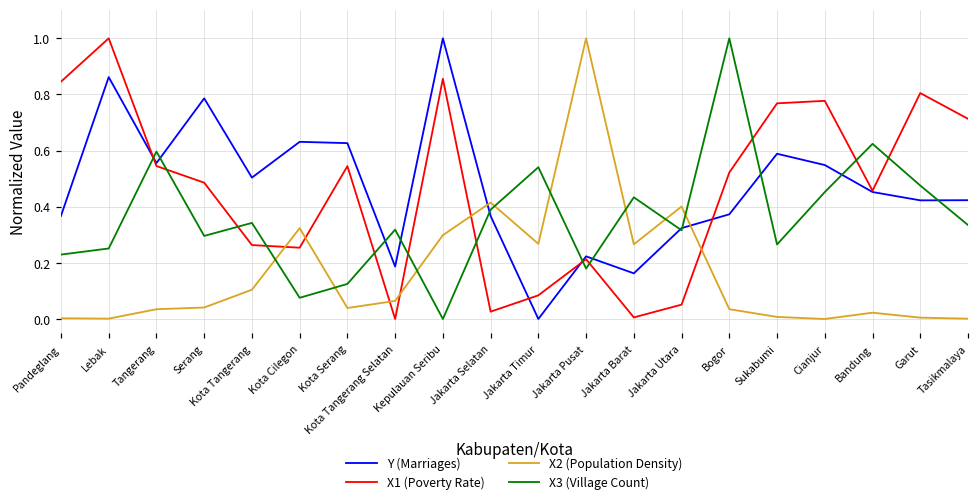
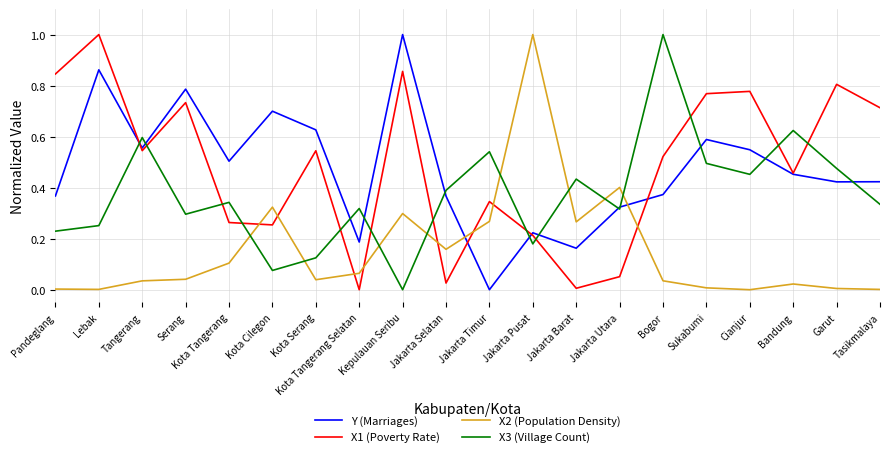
X1 (Poverty Rate), Serang: 0.49 -> 0.73
Y (Marriages), Kota Cilegon: 0.63 -> 0.70
X2 (Population Density), Jakarta Selatan: 0.41 -> 0.16
X1 (Poverty Rate), Jakarta Timur: 0.08 -> 0.35
X3 (Village Count), Sukabumi: 0.27 -> 0.50
